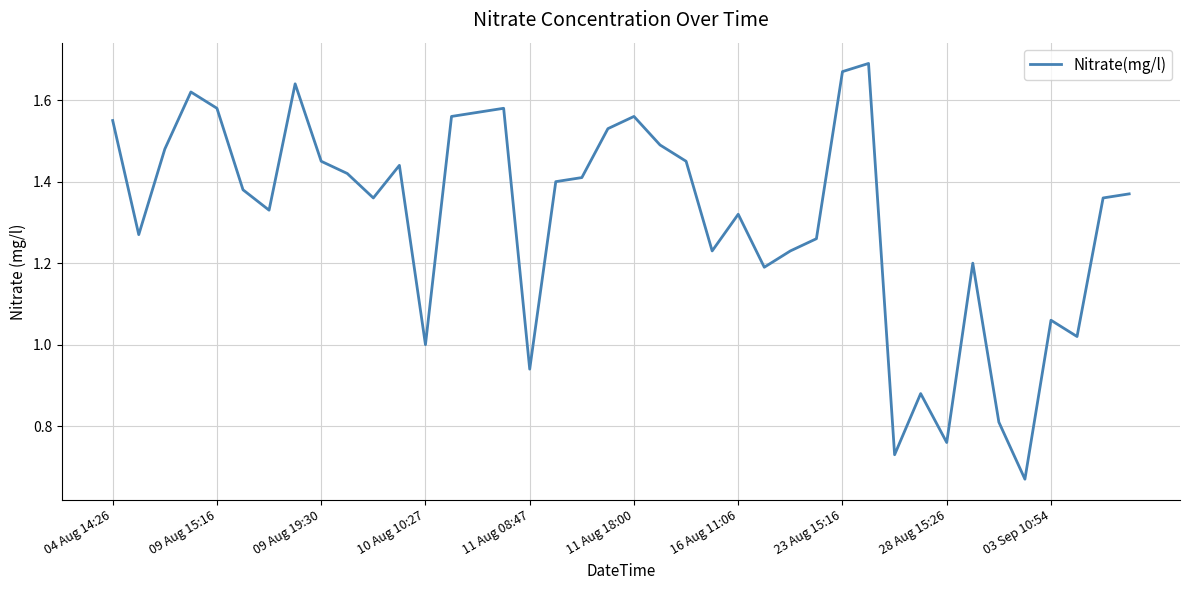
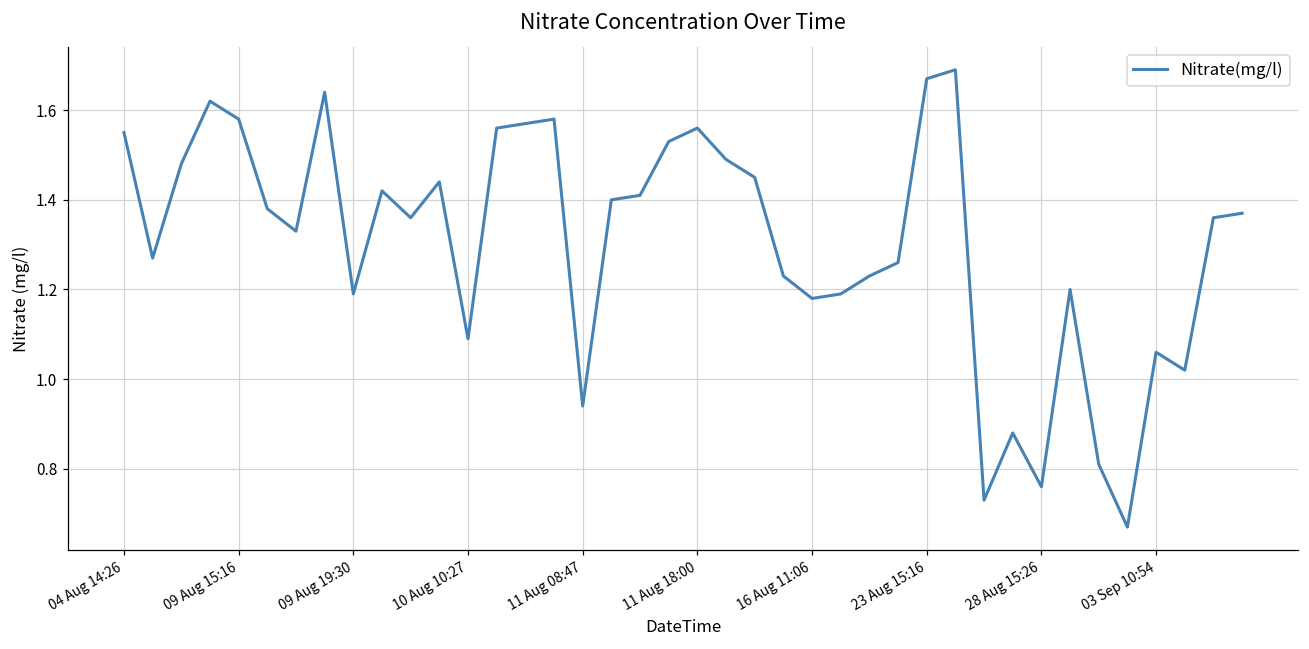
09 Aug 19:30: 1.45 -> 1.19
10 Aug 10:27: 1.00 -> 1.09
16 Aug 11:06: 1.32 -> 1.18
